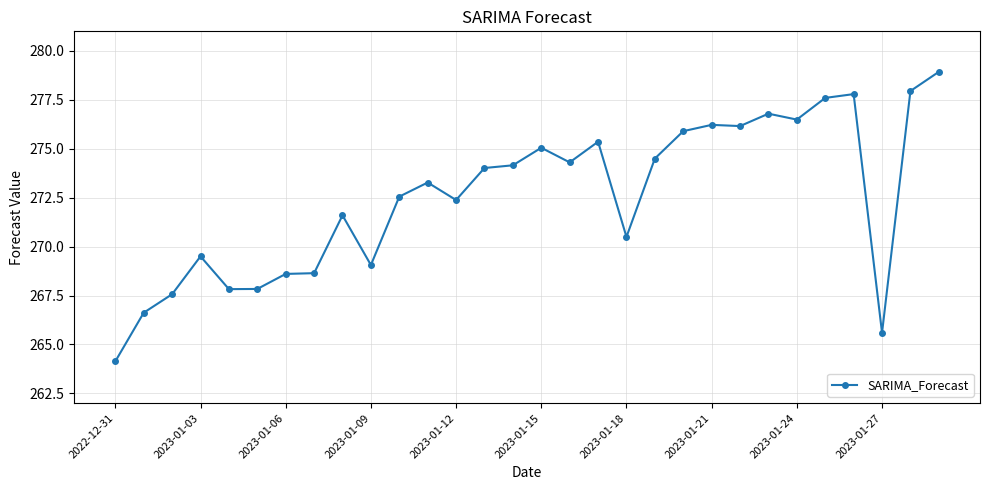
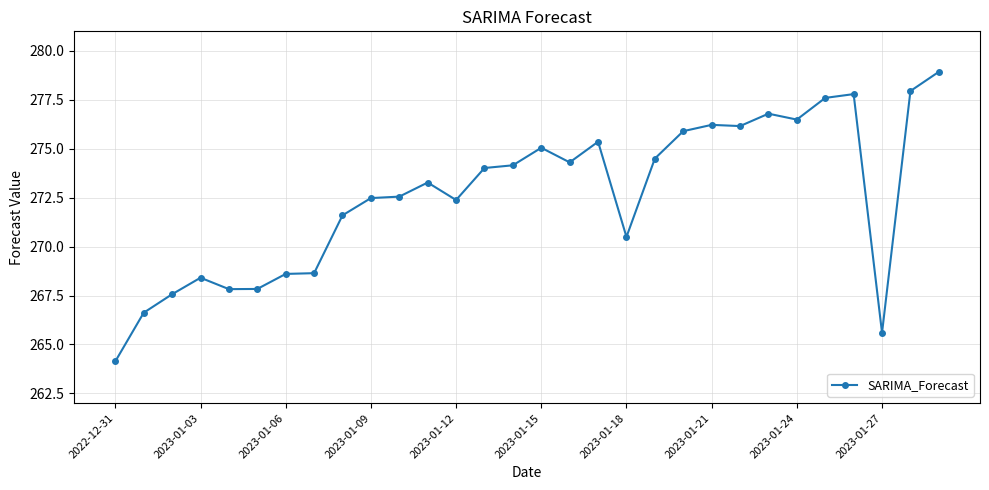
2023-01-03: 269.5 -> 268.4
2023-01-09: 269.1 -> 272.5
